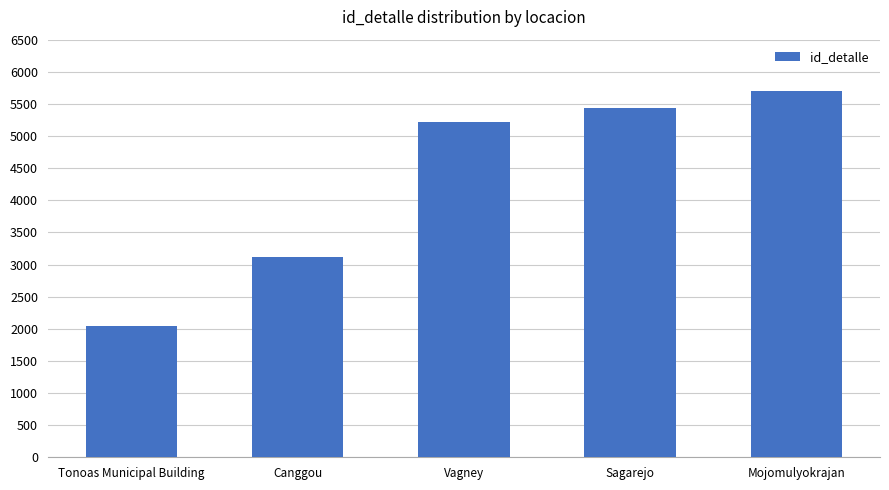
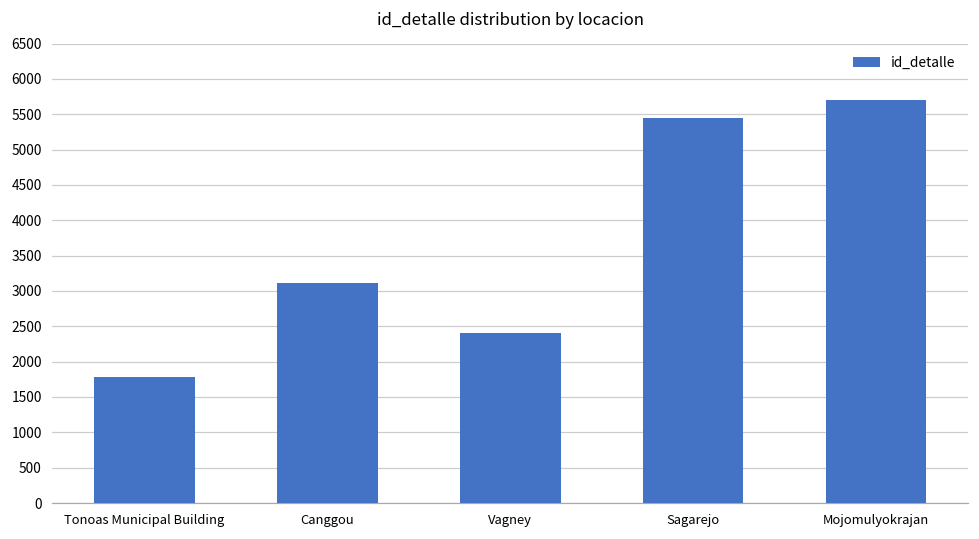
Tonoas Municipal Building: 2000 -> 1800
Vagney: 5200 -> 2400
